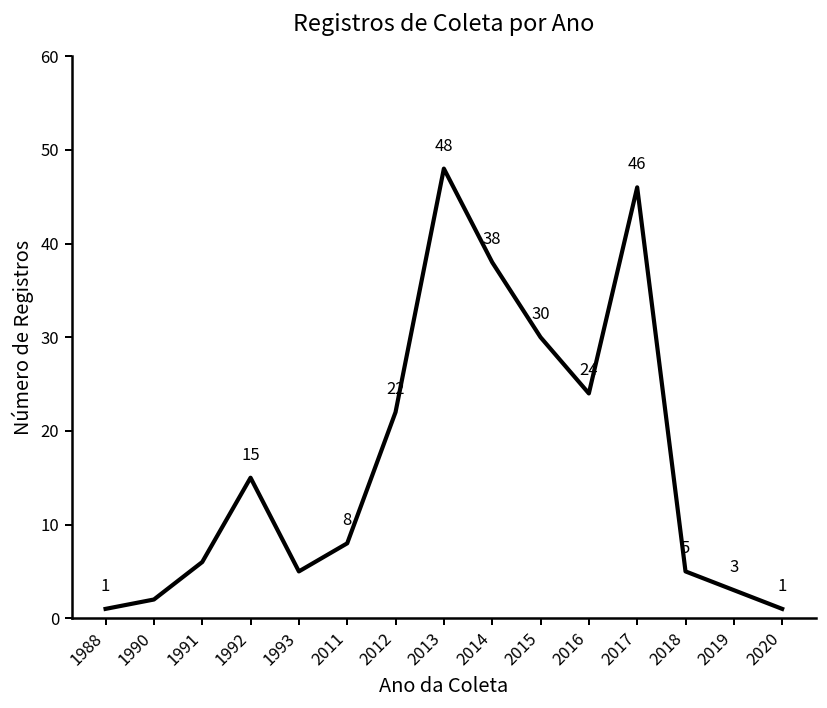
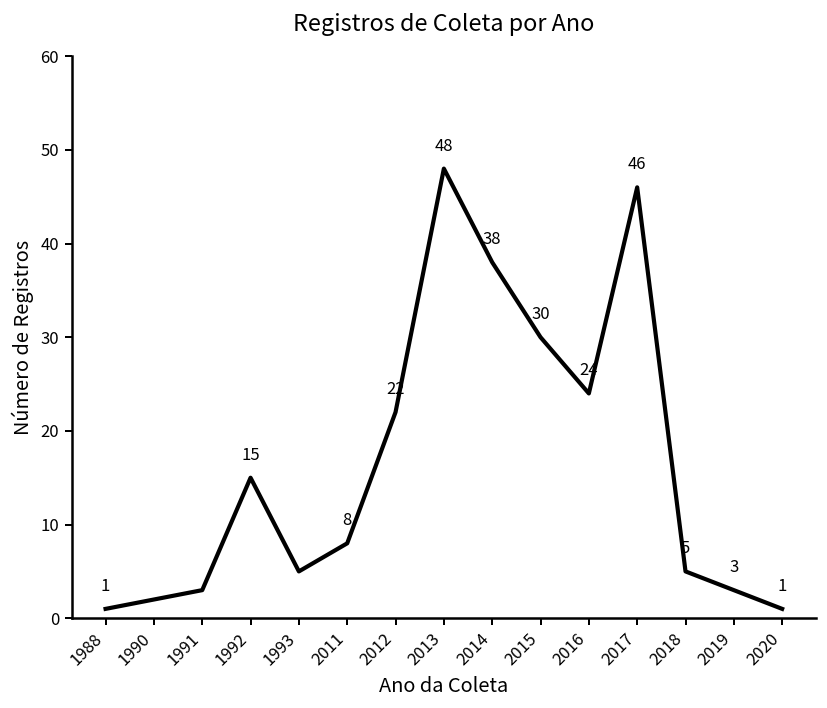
1991: 6 -> 3
